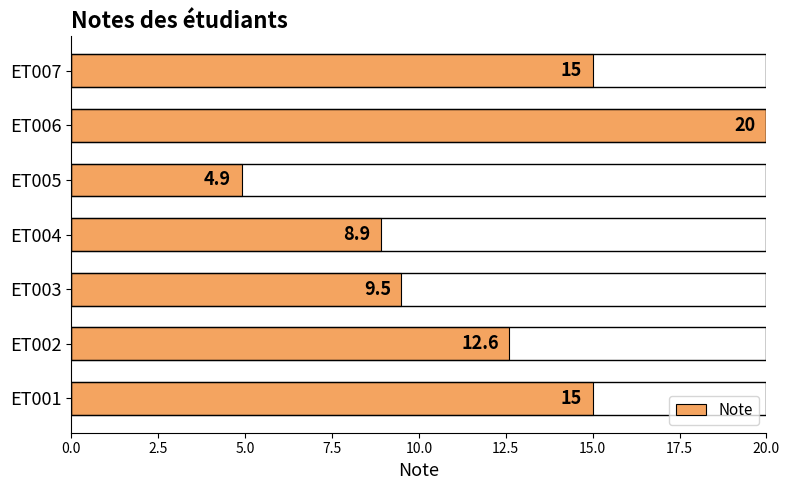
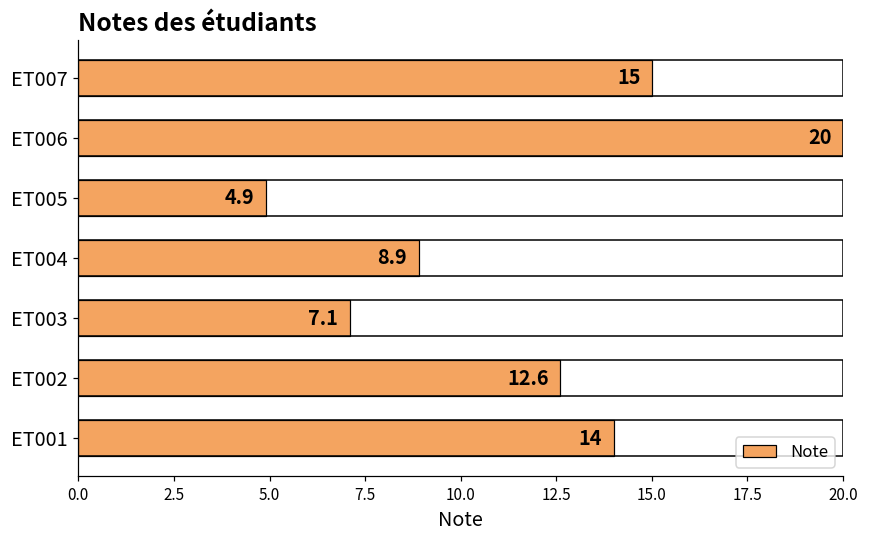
ET003: 9.5 -> 7.1
ET001: 15 -> 14
